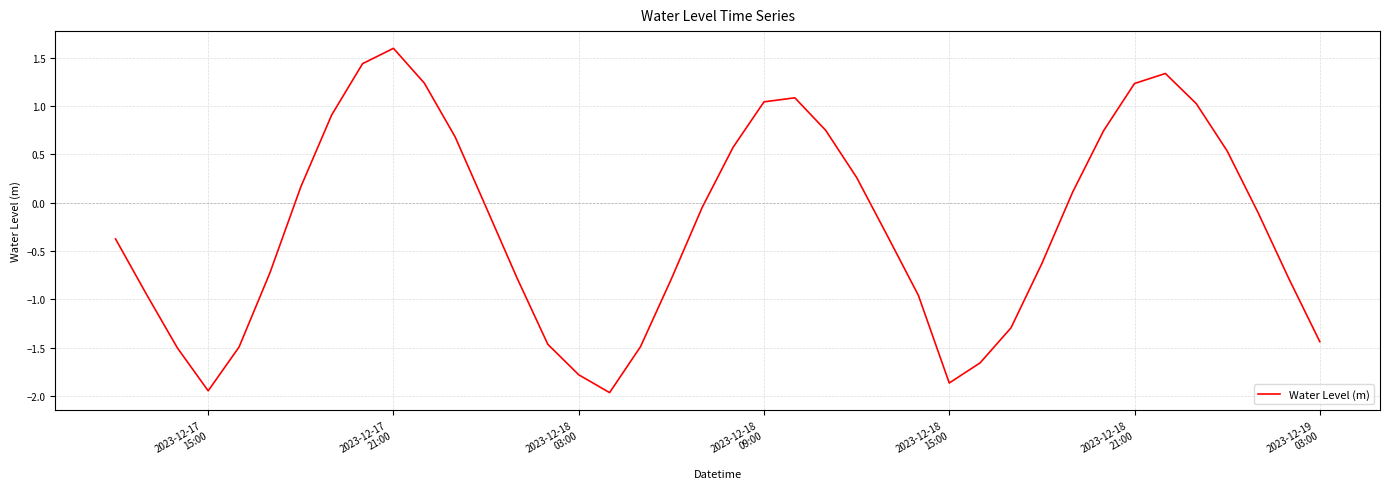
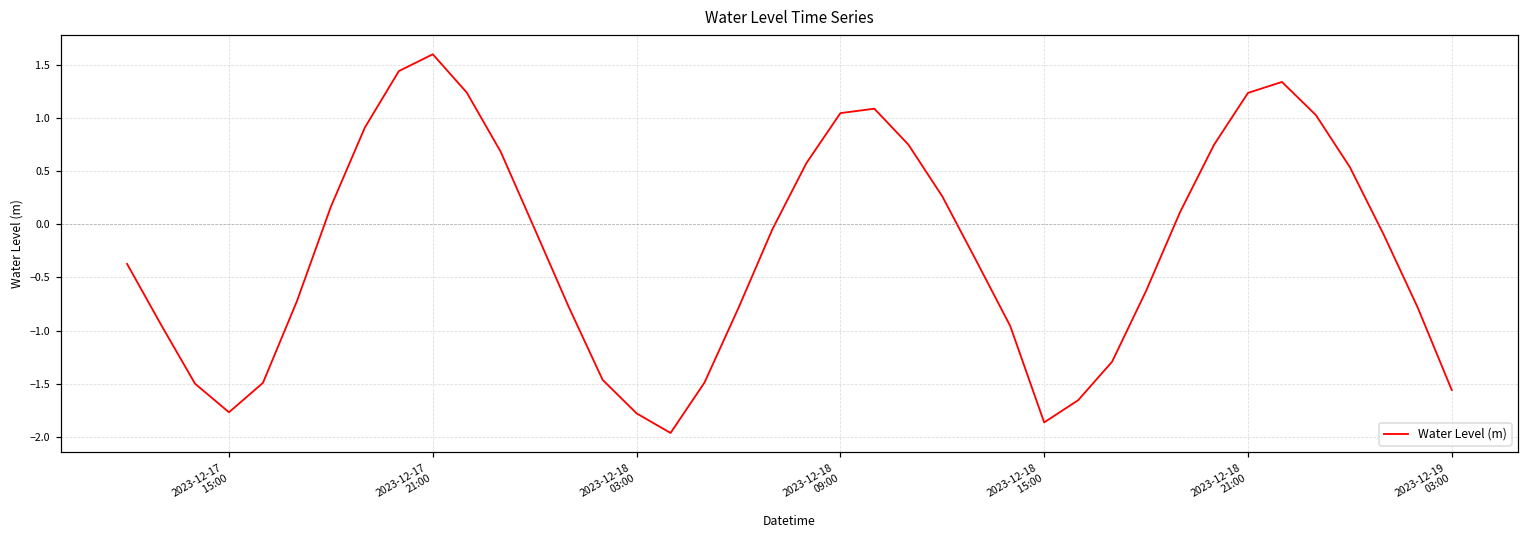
2023-12-17 15:00: -1.9 -> -1.8
2023-12-19 03:00: -1.4 -> -1.6
